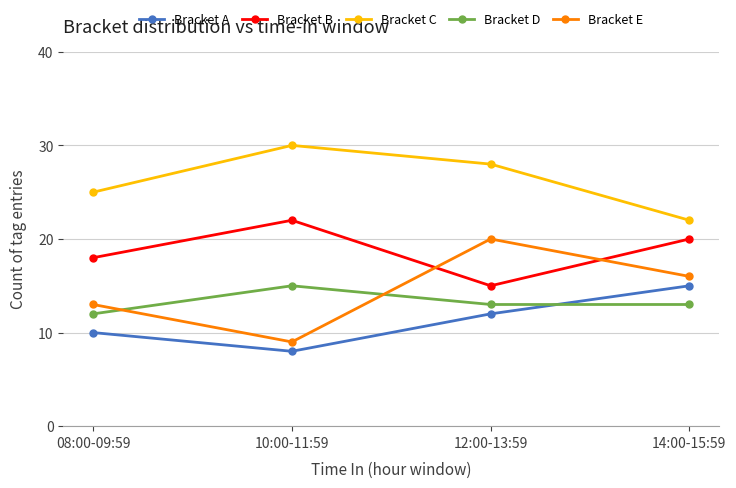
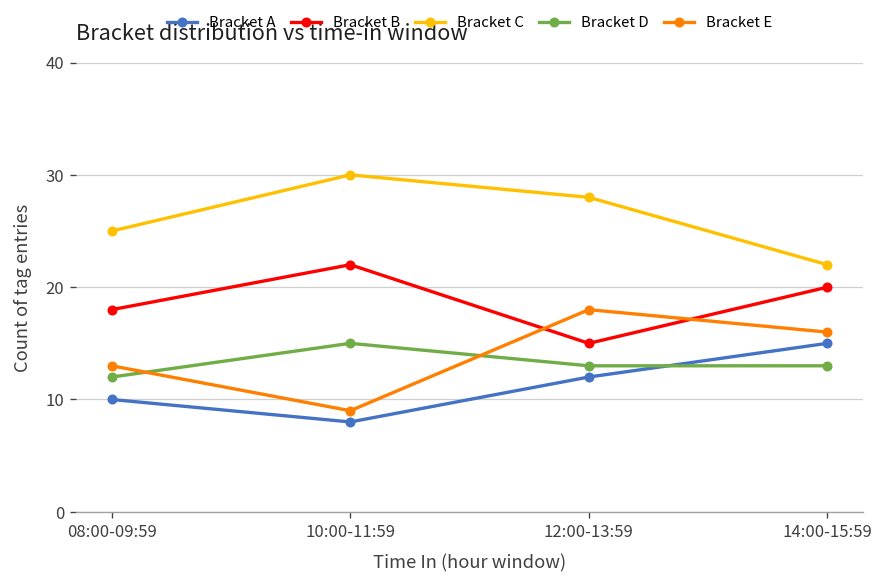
Bracket E, 12:00-13:59: 20 -> 18
